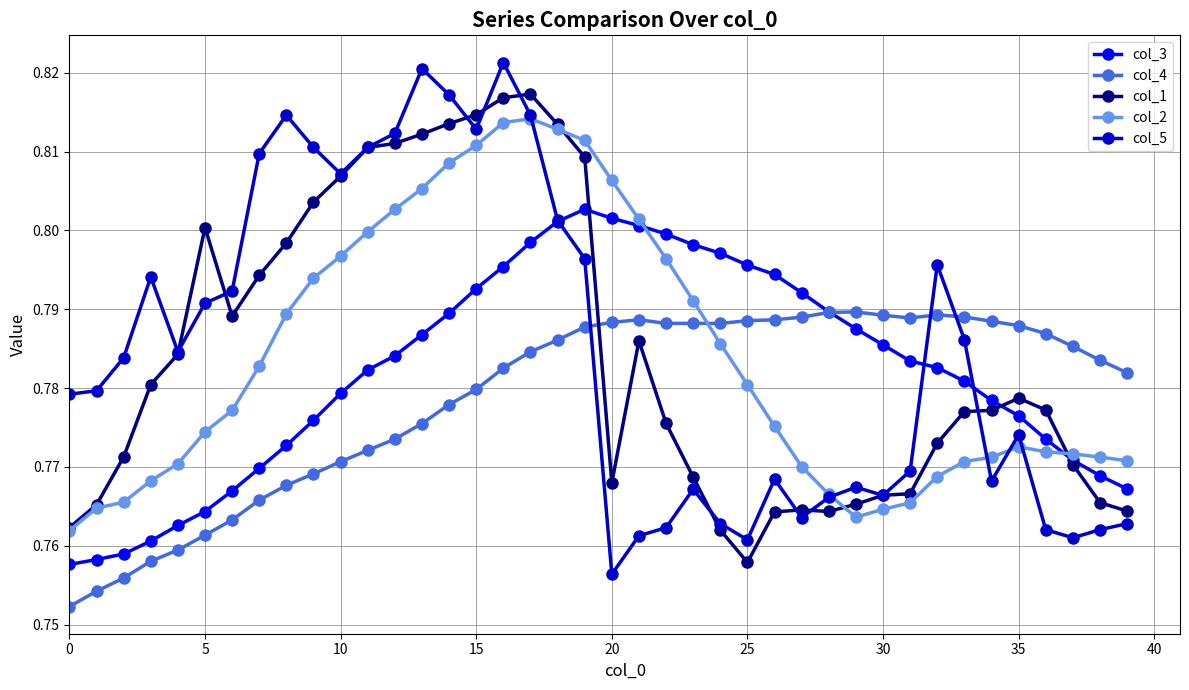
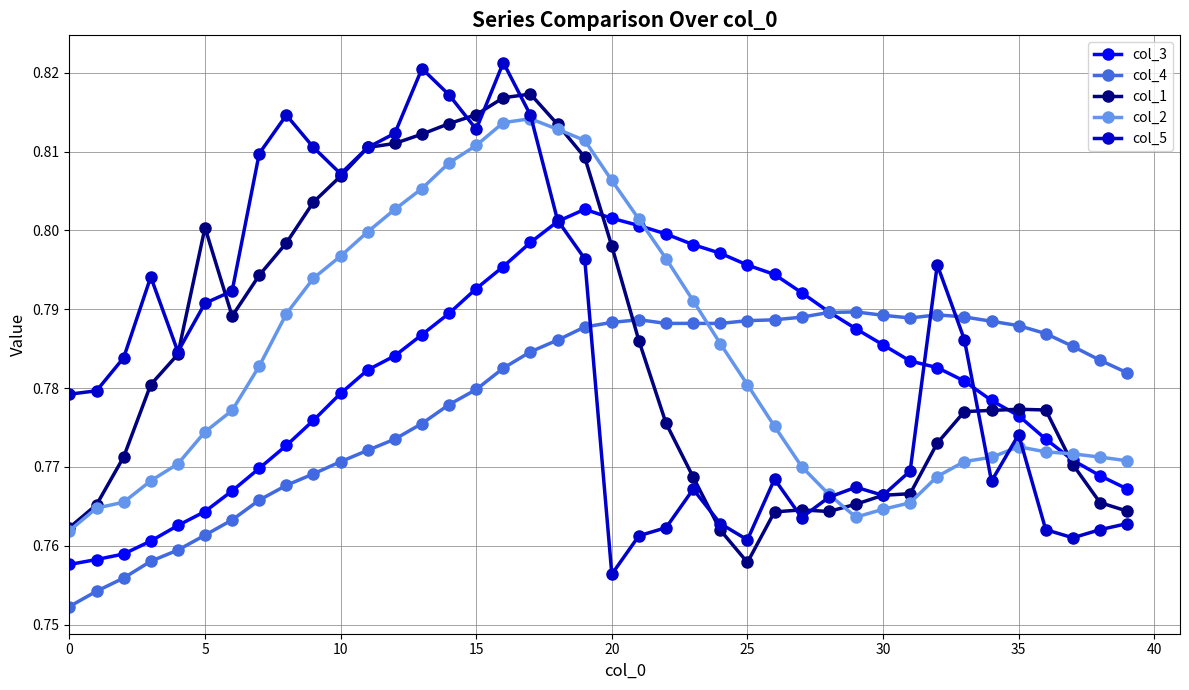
col_1, 20: 0.768 -> 0.798
col_1, 35: 0.779 -> 0.777
